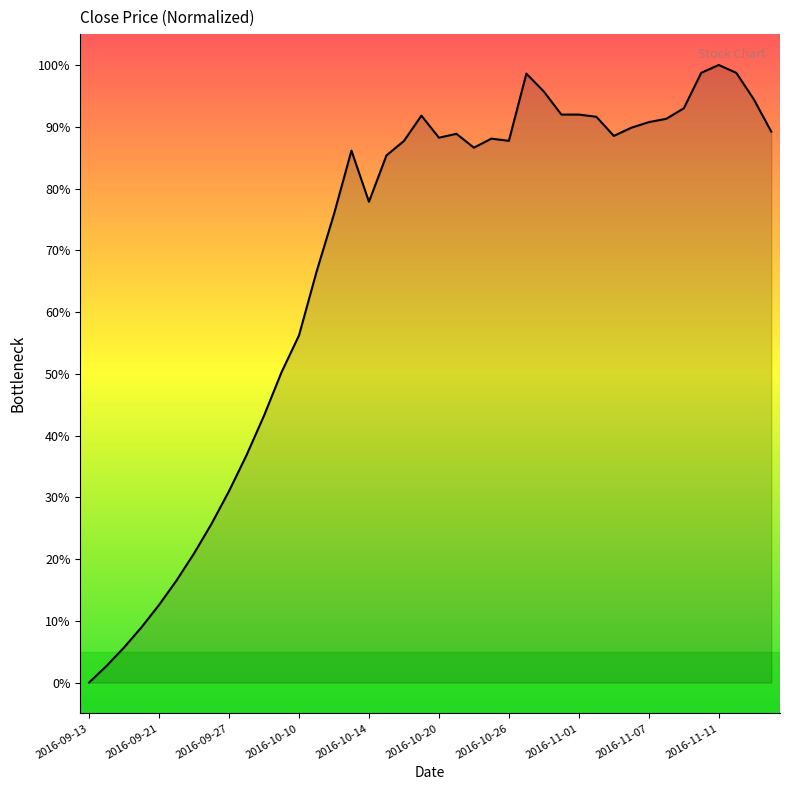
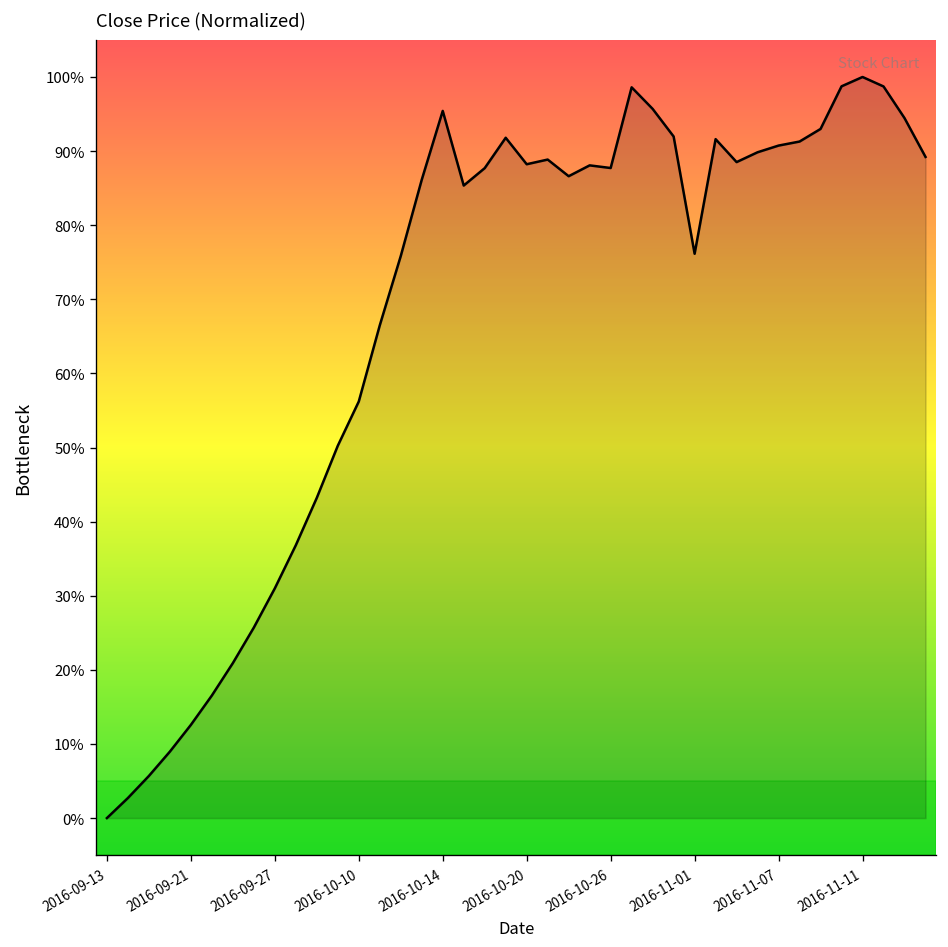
2016-10-14: 78% -> 95%
2016-11-01: 92% -> 76%
